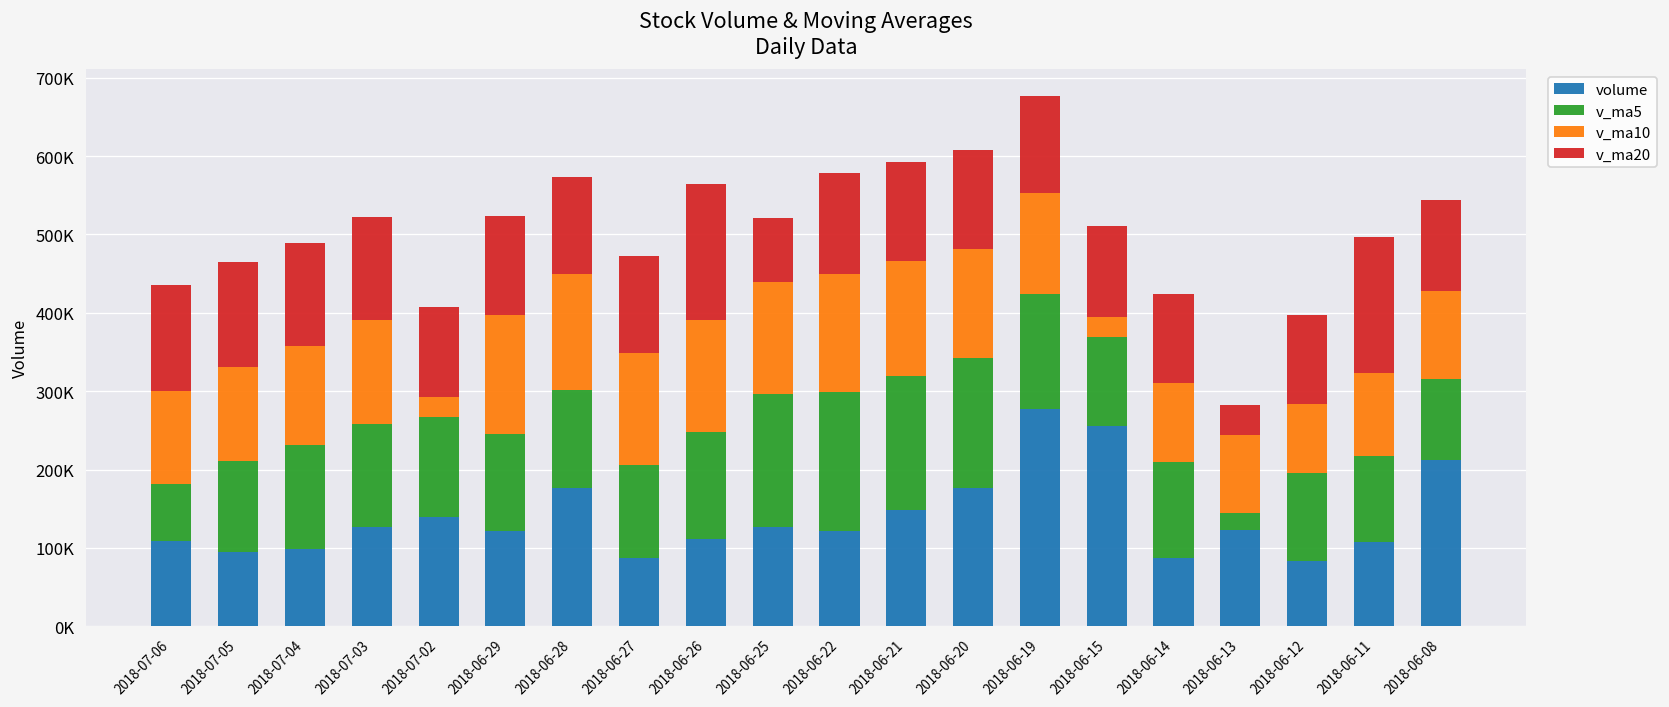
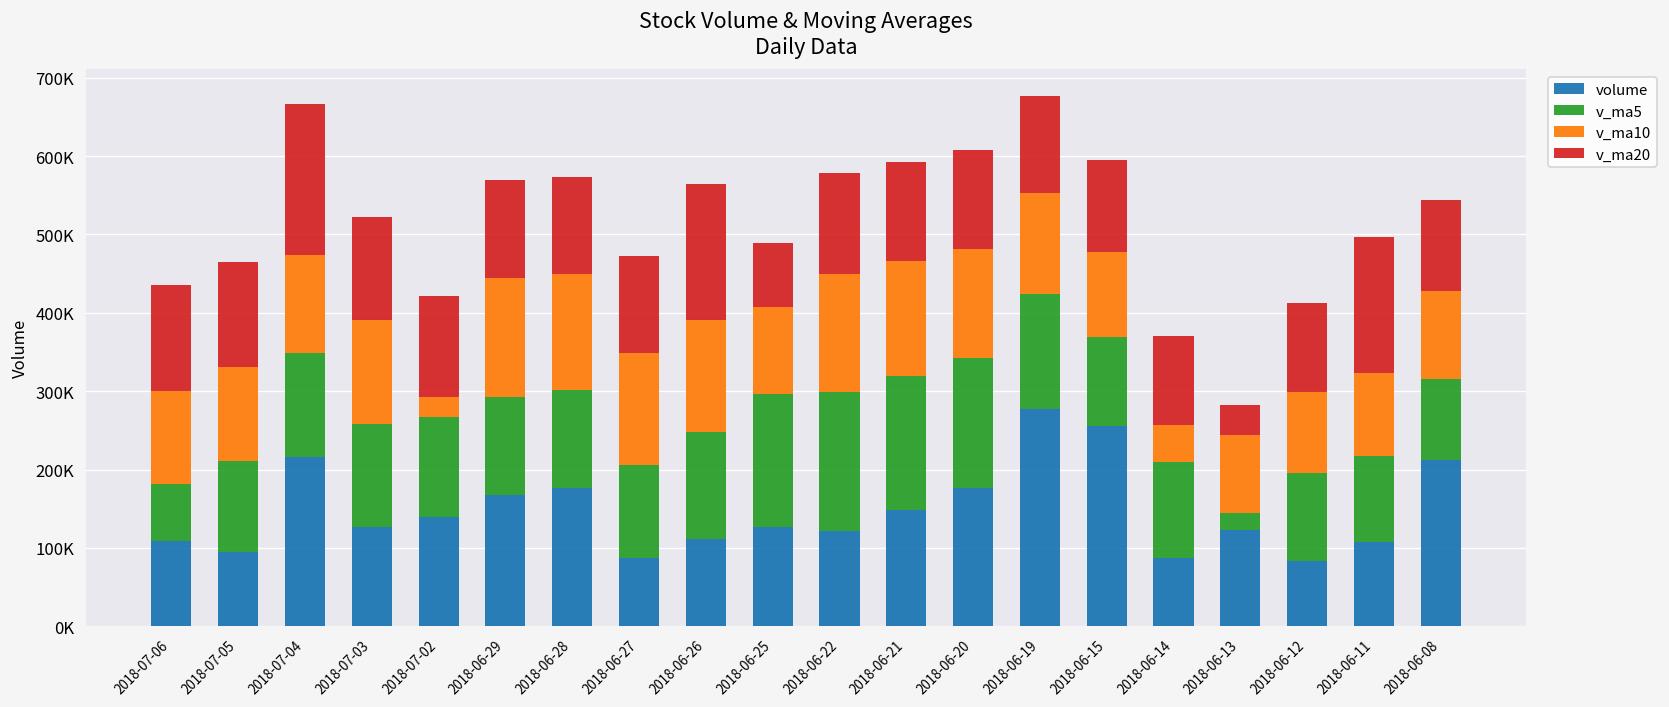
volume, 2018-07-04: 100000 -> 220000
v_ma20, 2018-07-04: 130000 -> 190000
v_ma20, 2018-07-02: 110000 -> 130000
volume, 2018-06-29: 120000 -> 170000
v_ma10, 2018-06-25: 140000 -> 110000
v_ma10, 2018-06-15: 30000 -> 110000
v_ma10, 2018-06-14: 100000 -> 50000
v_ma10, 2018-06-12: 90000 -> 100000
